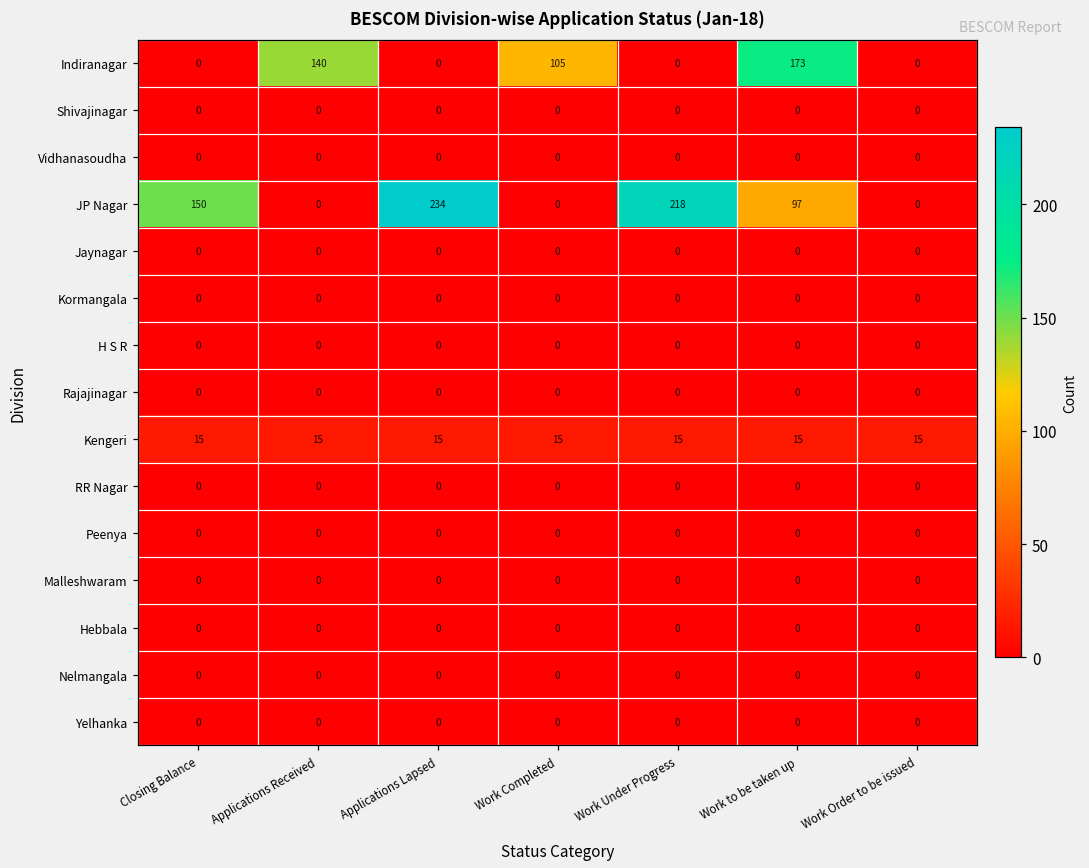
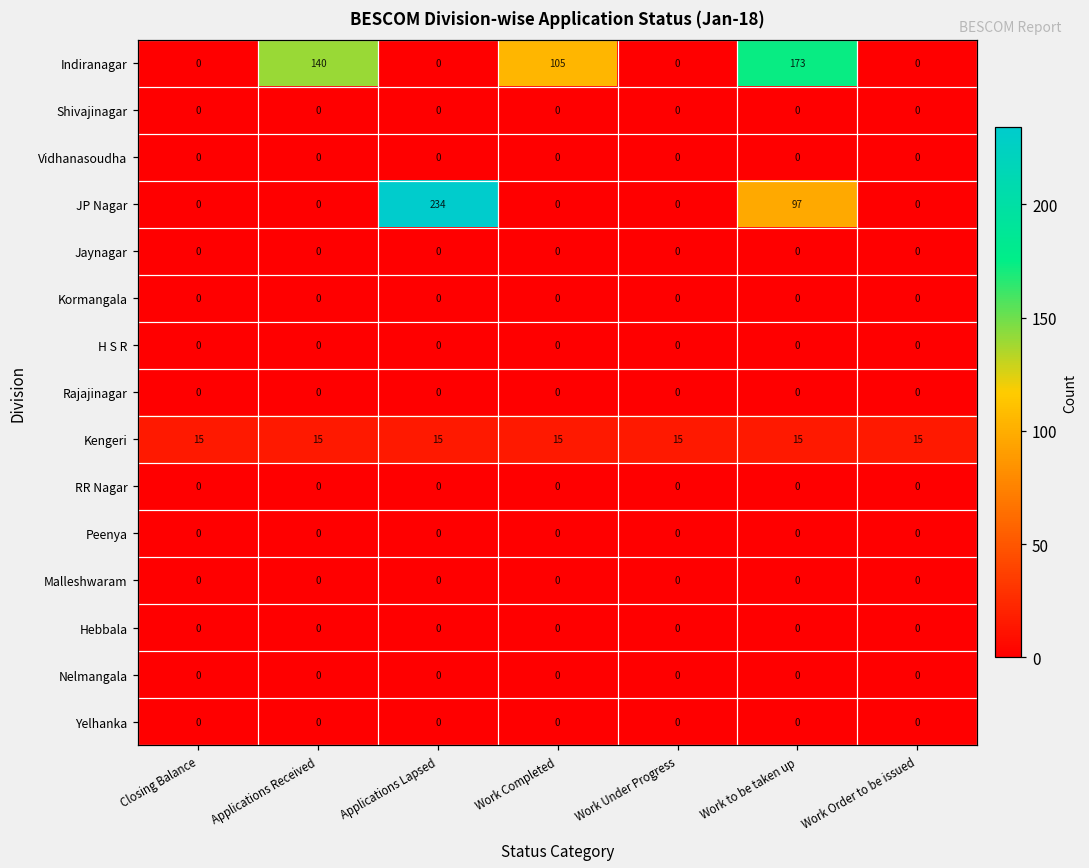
JP Nagar, Closing Balance: 150 -> 0
JP Nagar, Work Under Progress: 218 -> 0
